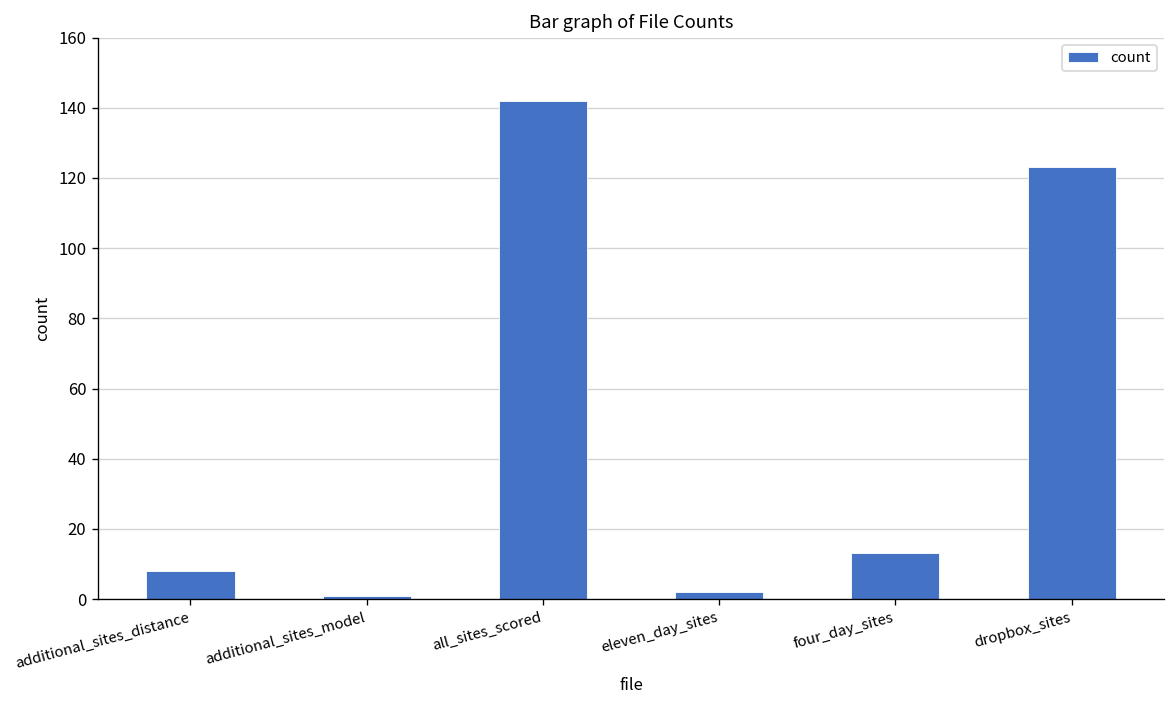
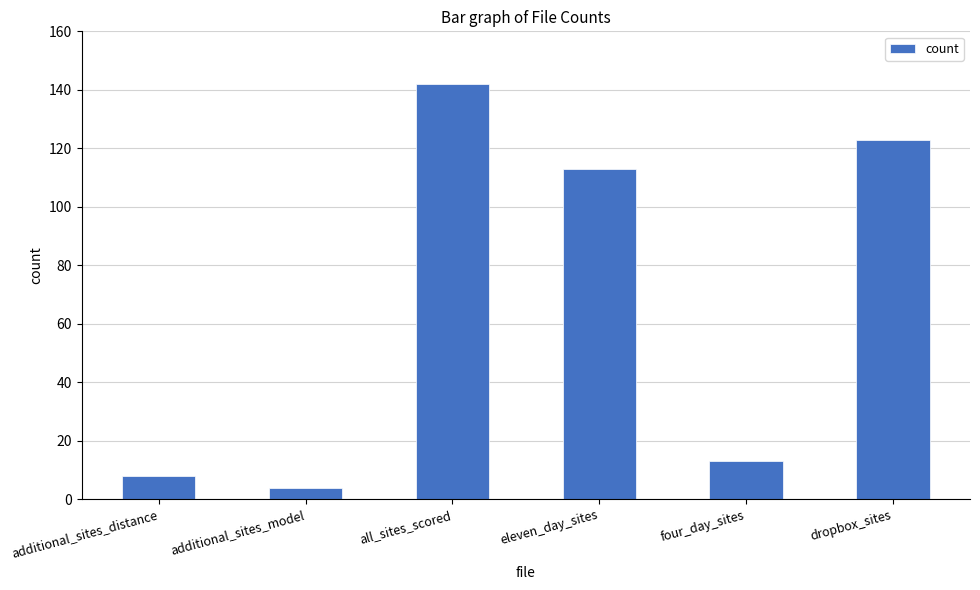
additional_sites_model: 1 -> 4
eleven_day_sites: 2 -> 113
